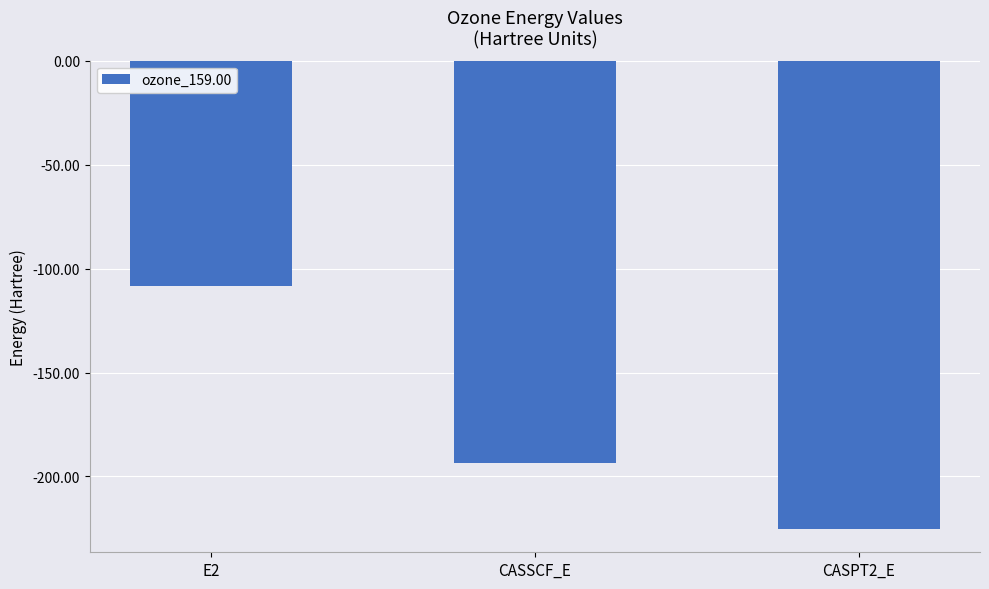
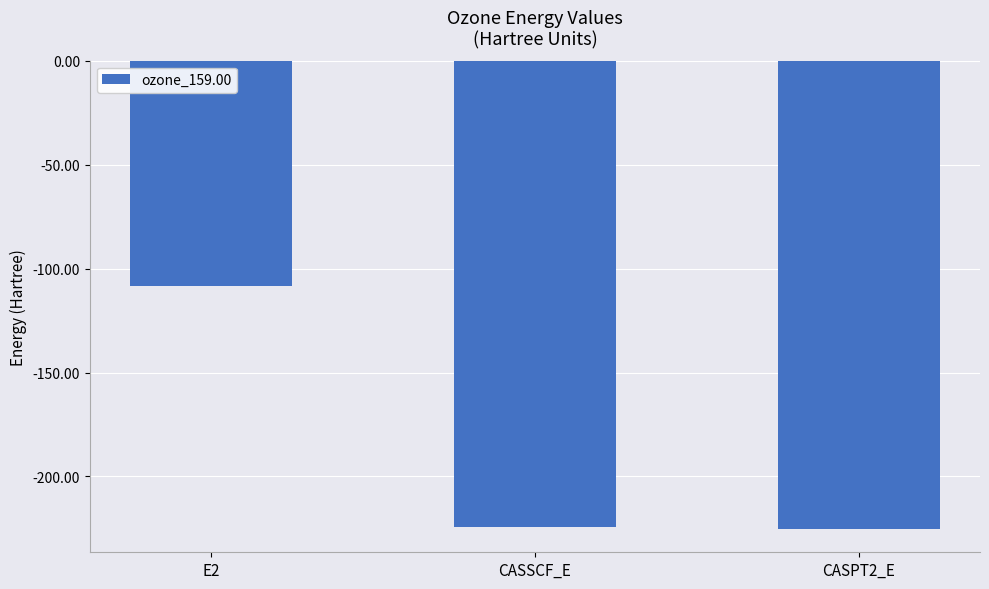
CASSCF_E: -193 -> -225
